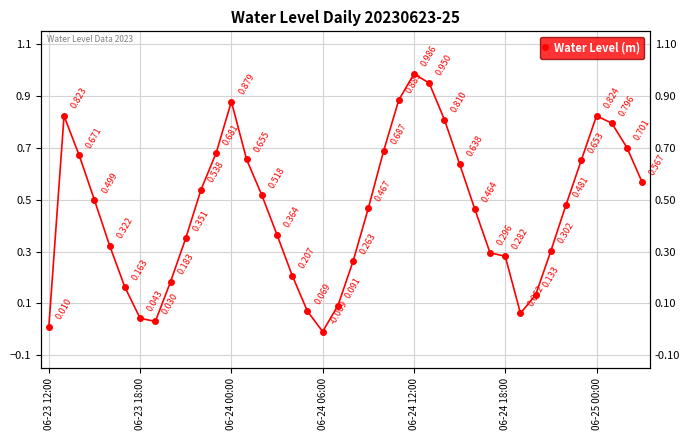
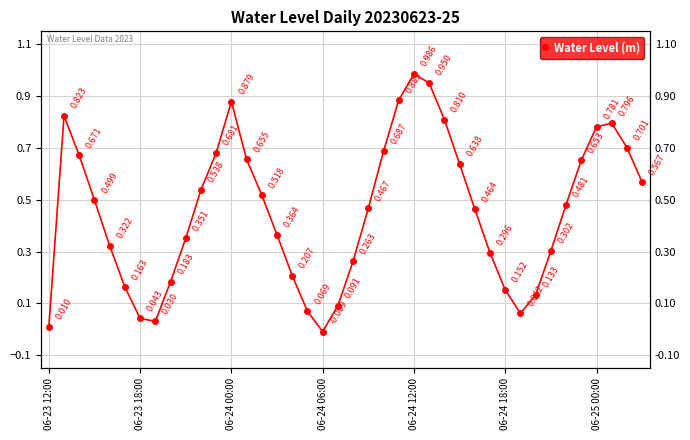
06-24 18:00: 0.282 -> 0.152
06-25 00:00: 0.824 -> 0.781
